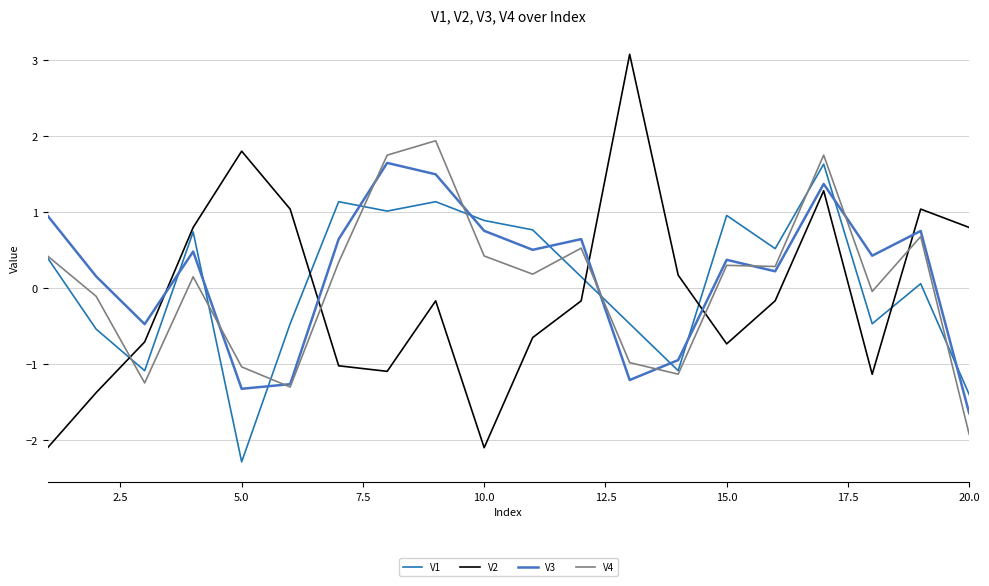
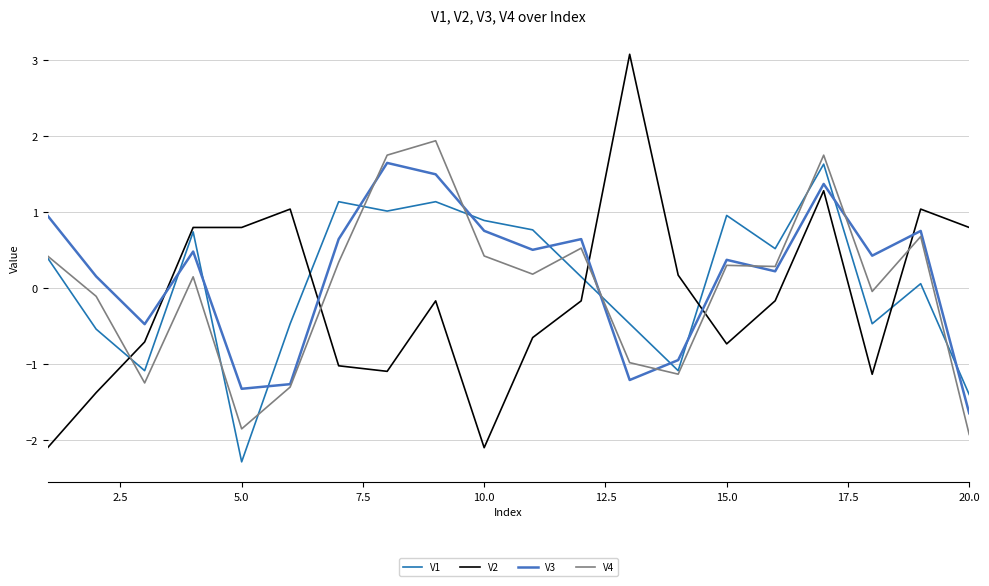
V2, 5.0: 1.8 -> 0.8
V4, 5.0: -1.0 -> -1.9
